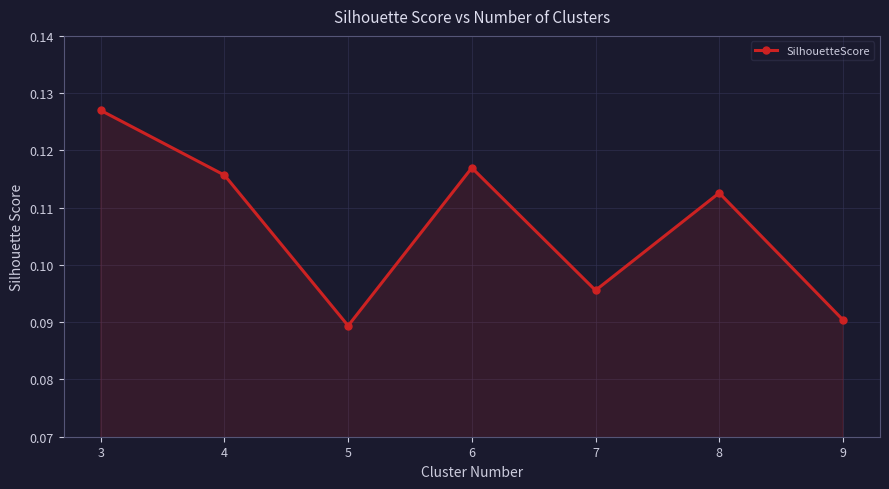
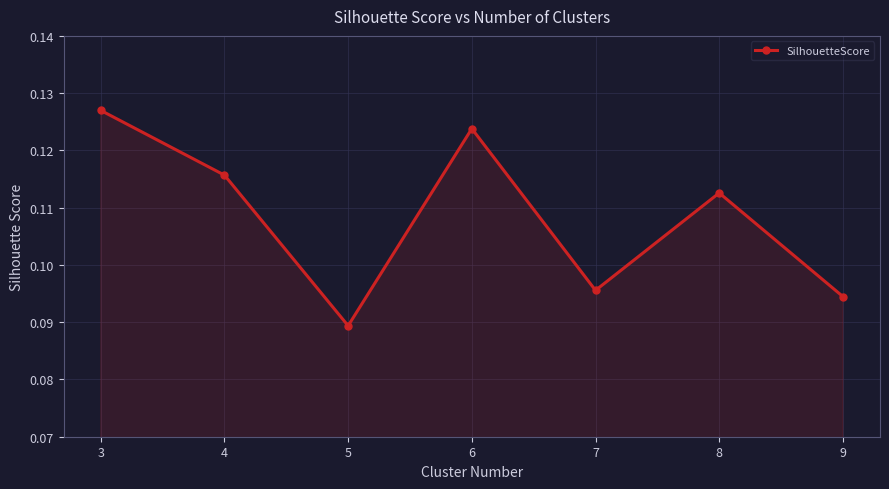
6: 0.117 -> 0.124
9: 0.090 -> 0.094
